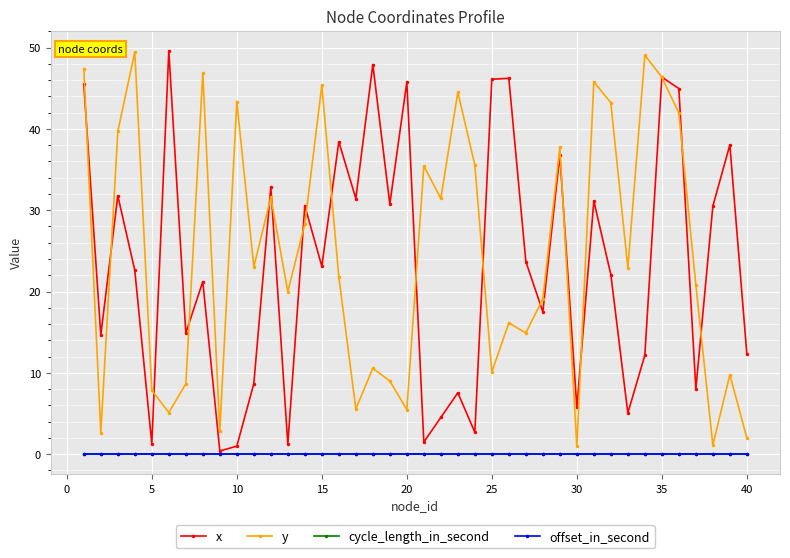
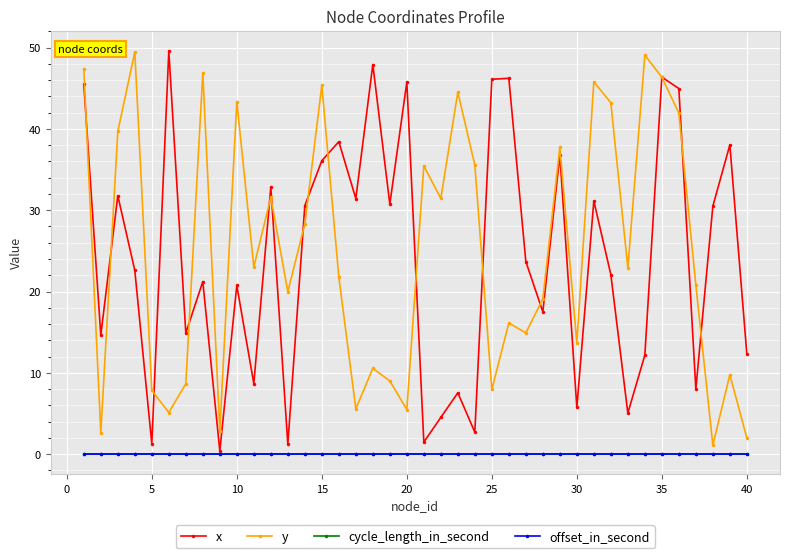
x, 10: 1 -> 21
x, 15: 23 -> 36
y, 25: 10 -> 8
y, 30: 1 -> 14
